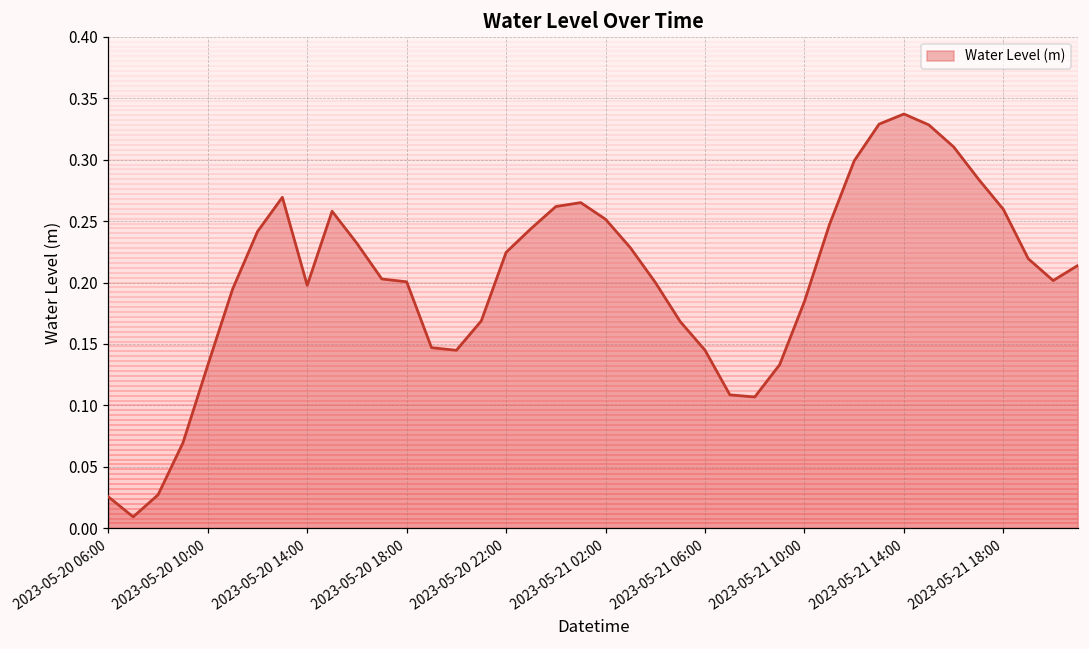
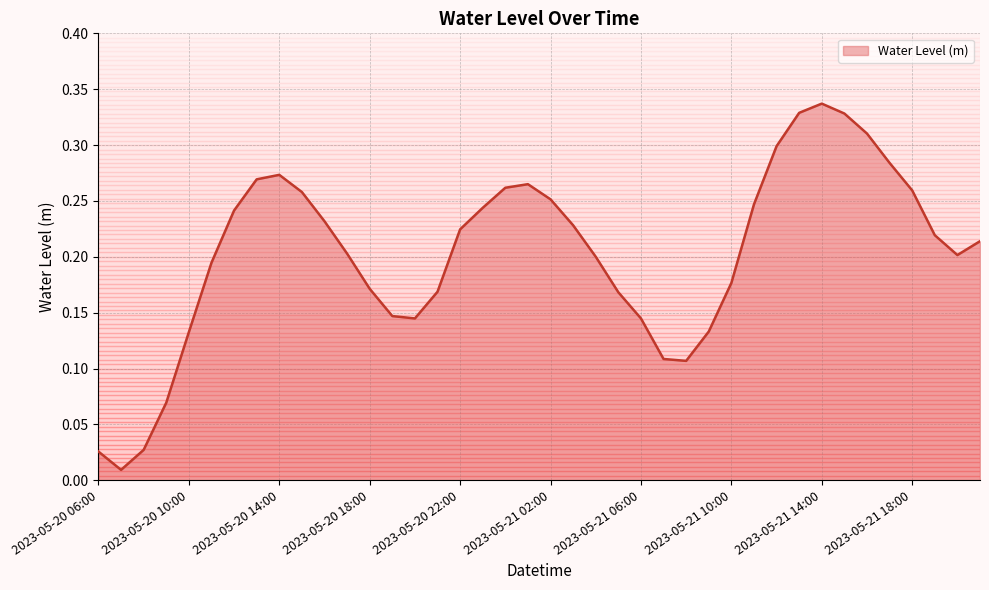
2023-05-20 14:00: 0.198 -> 0.273
2023-05-20 18:00: 0.201 -> 0.171
2023-05-21 10:00: 0.185 -> 0.177
